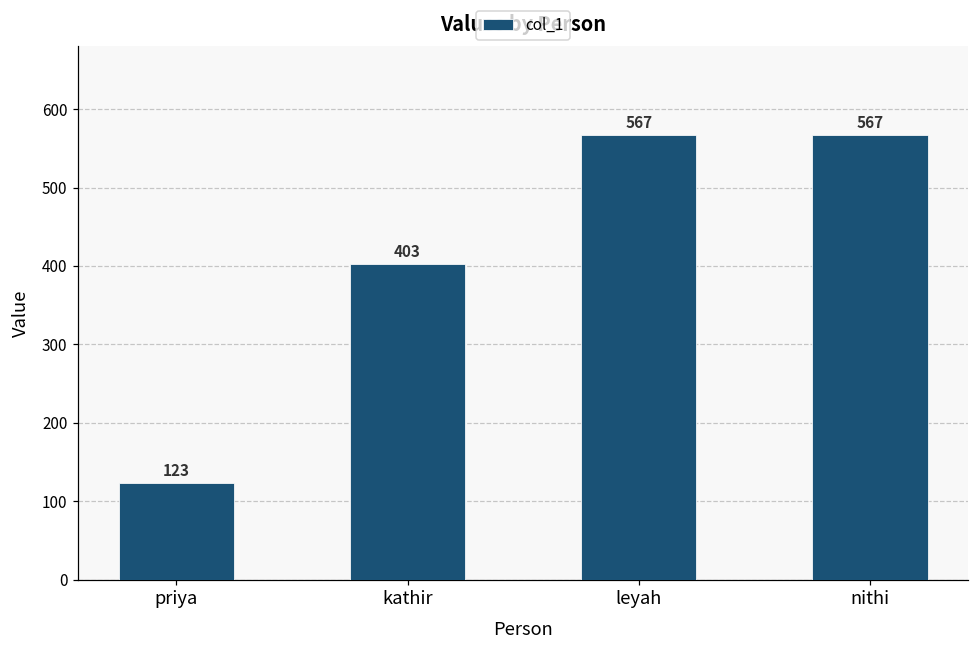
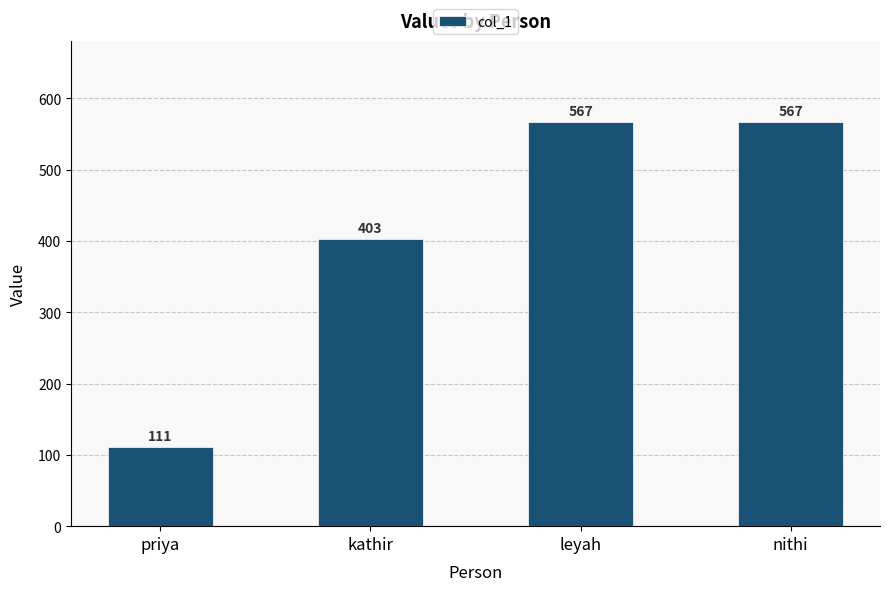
priya: 123 -> 111
